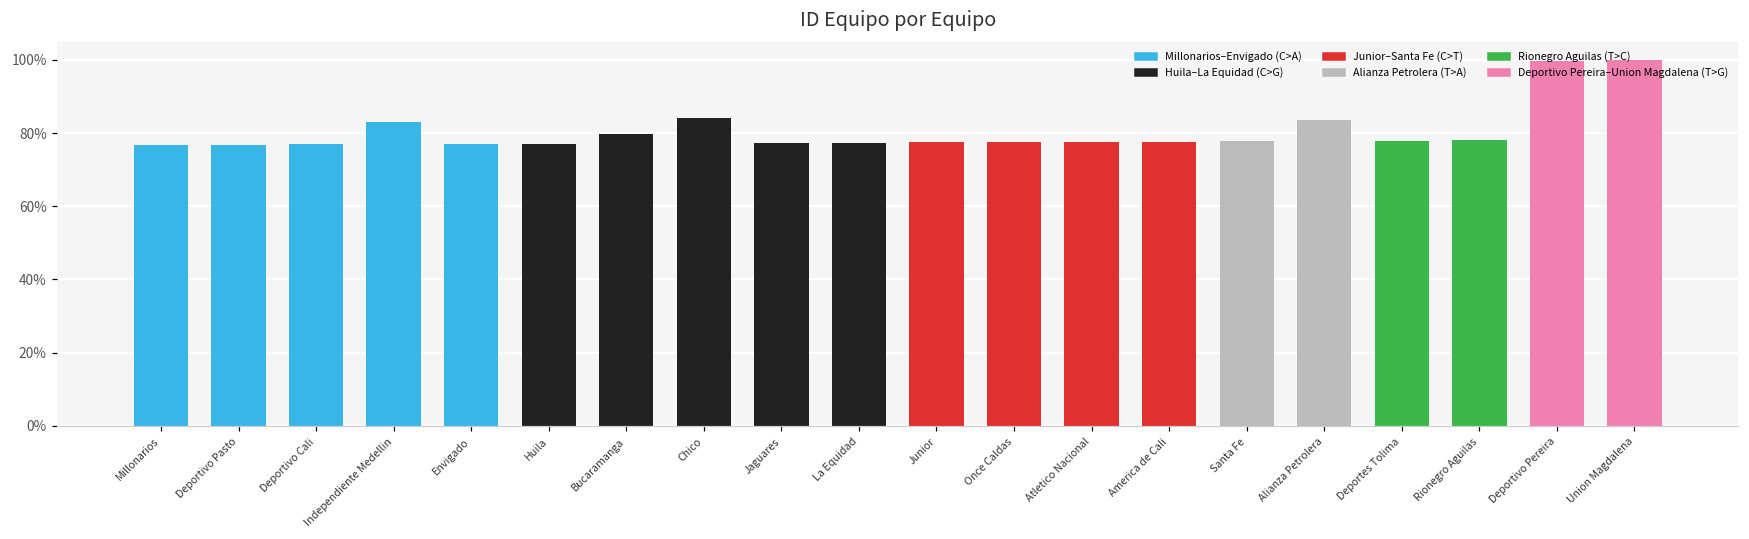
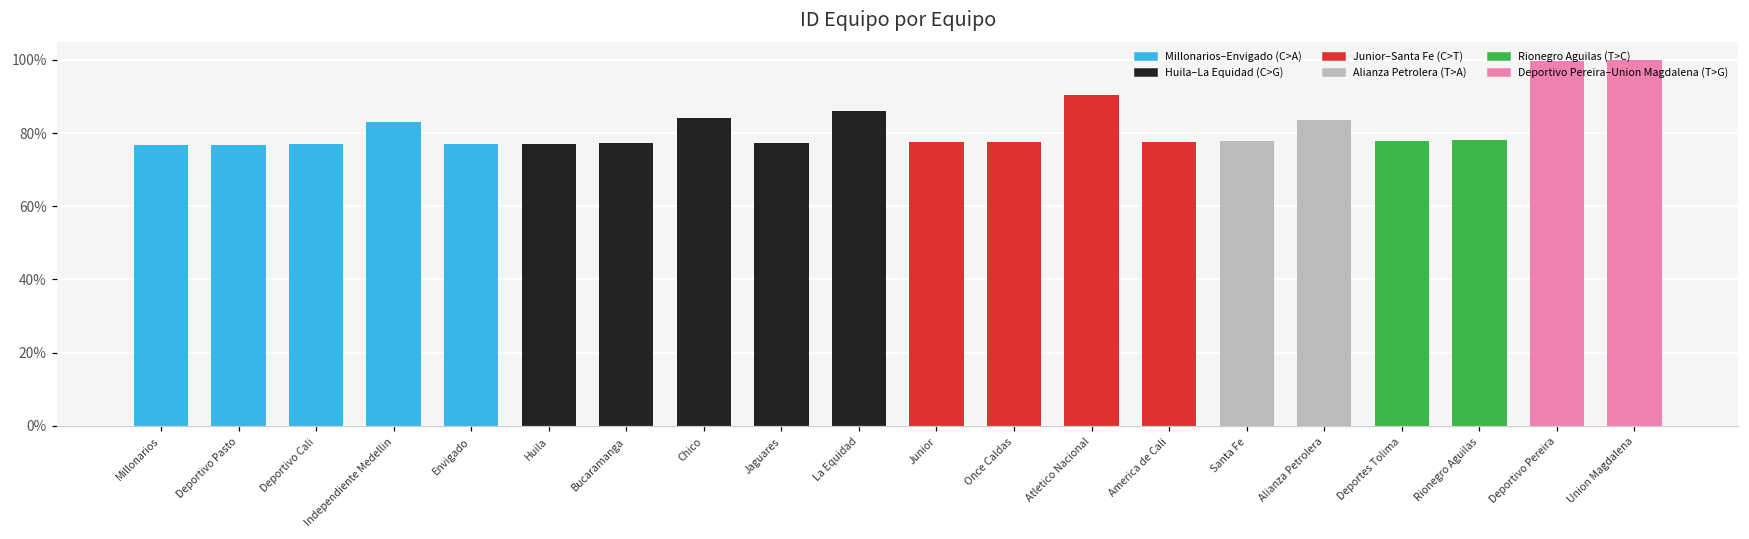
Bucaramanga: 80% -> 77%
La Equidad: 77% -> 86%
Atletico Nacional: 78% -> 90%
